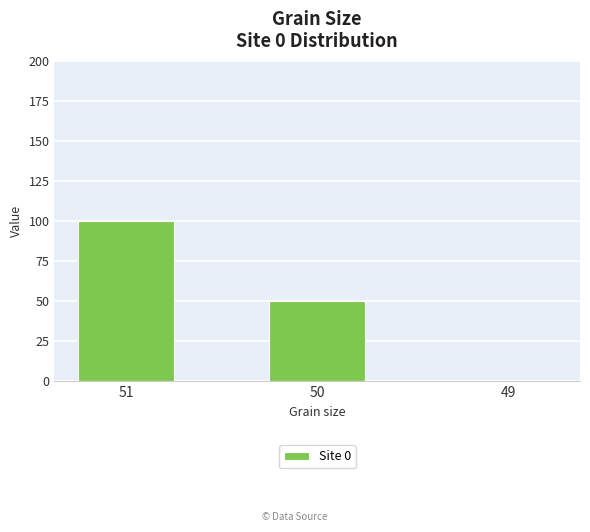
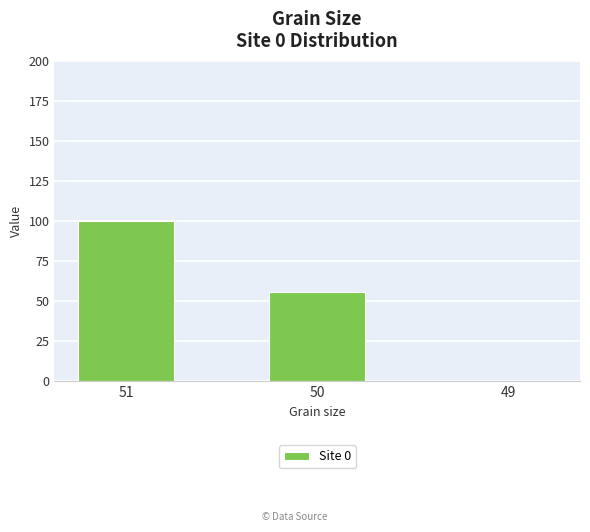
50: 50 -> 56
